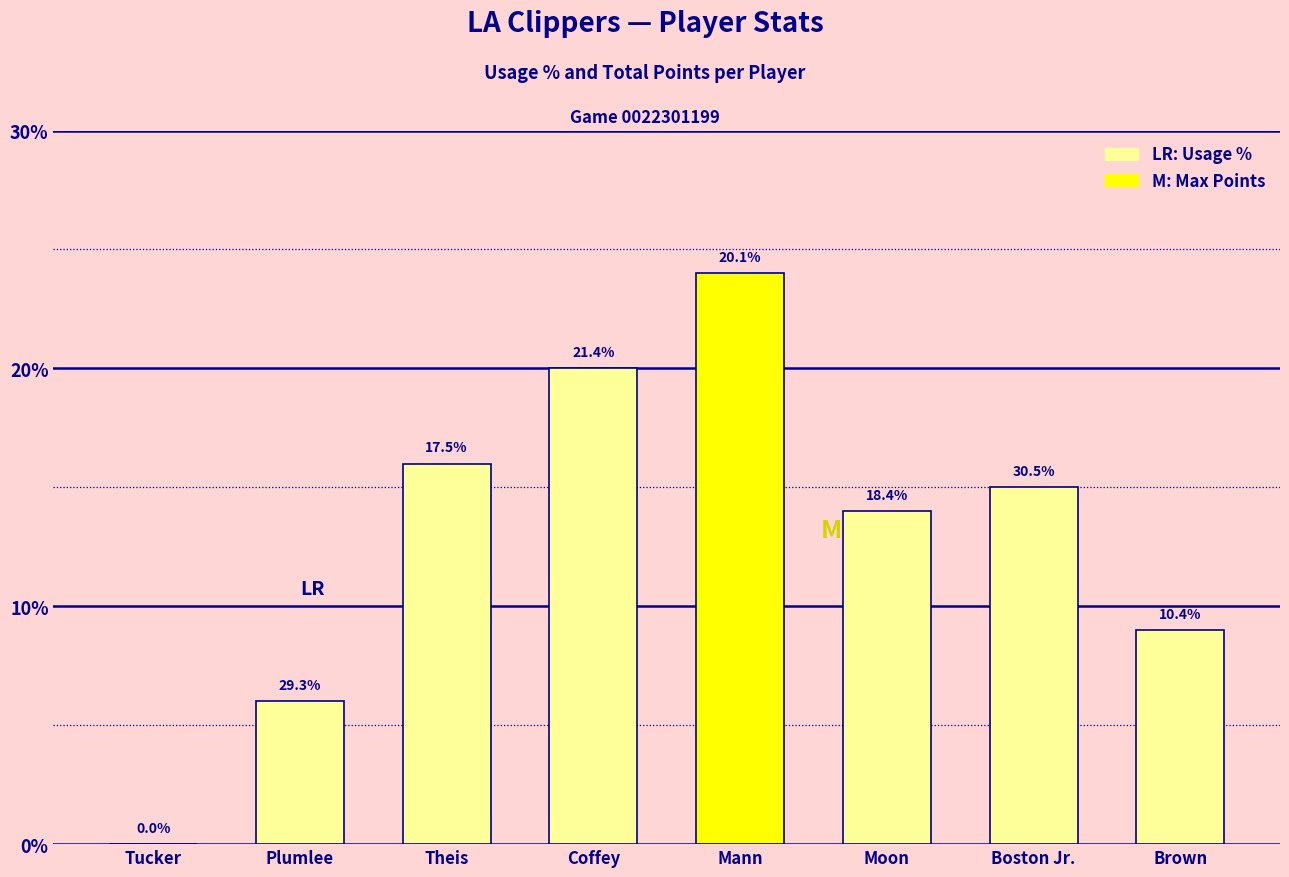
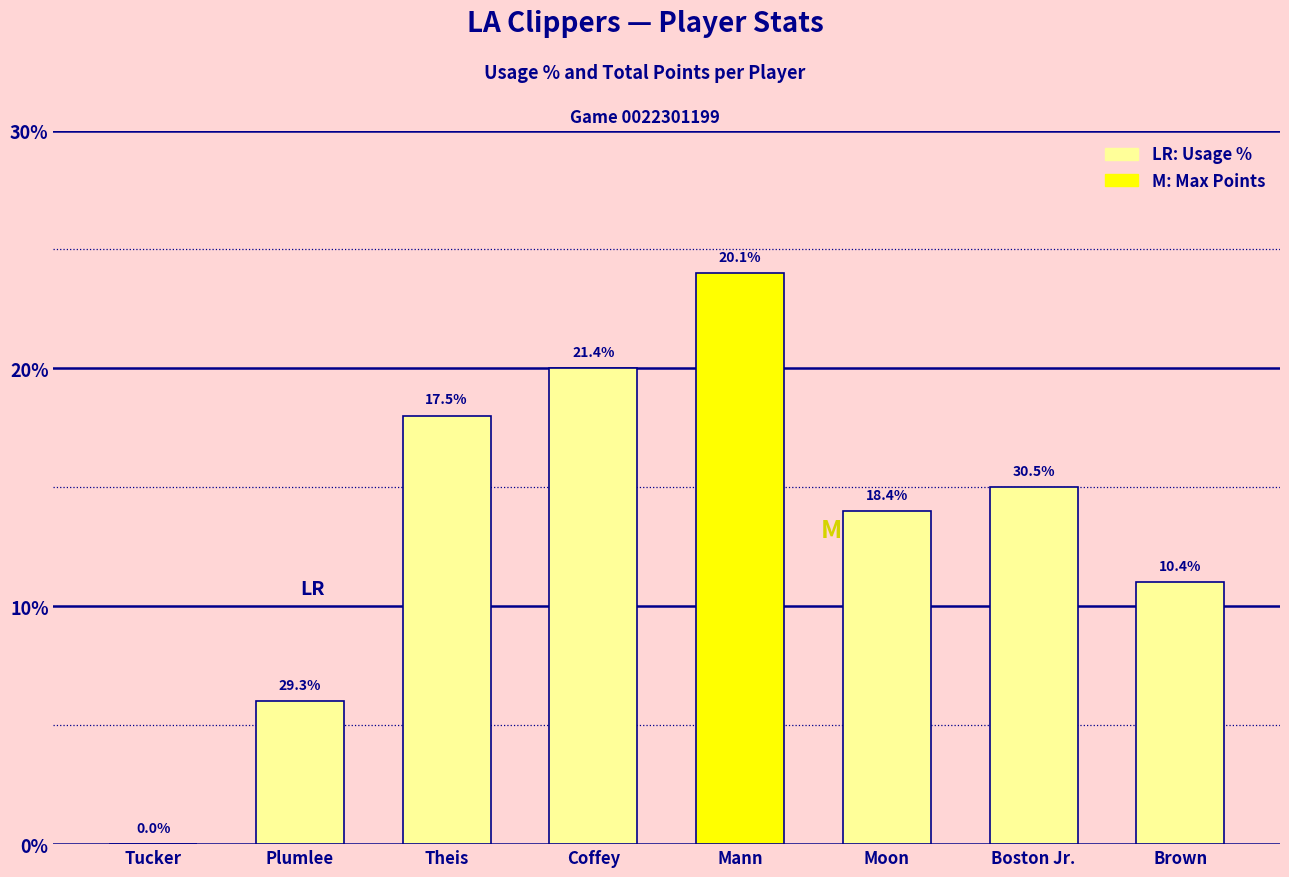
Theis: 16% -> 18%
Brown: 9% -> 11%
